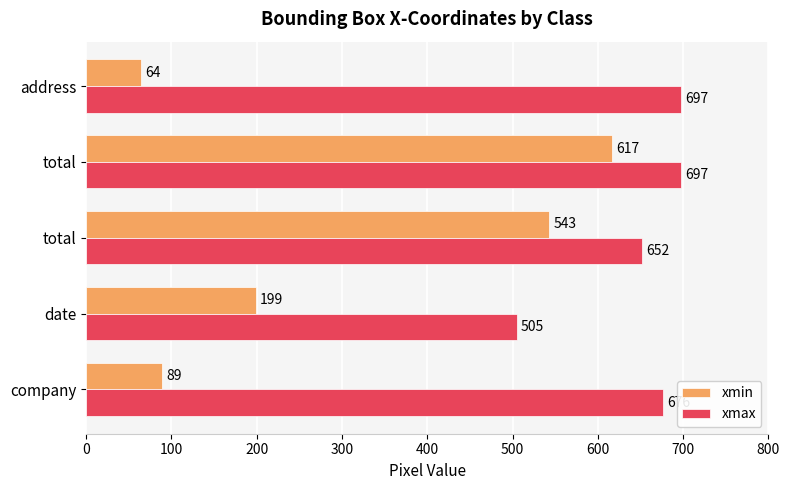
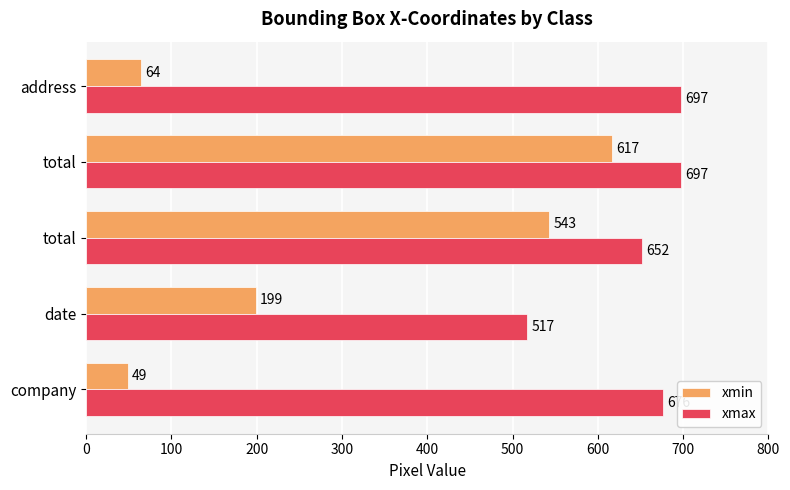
xmax, date: 505 -> 517
xmin, company: 89 -> 49
